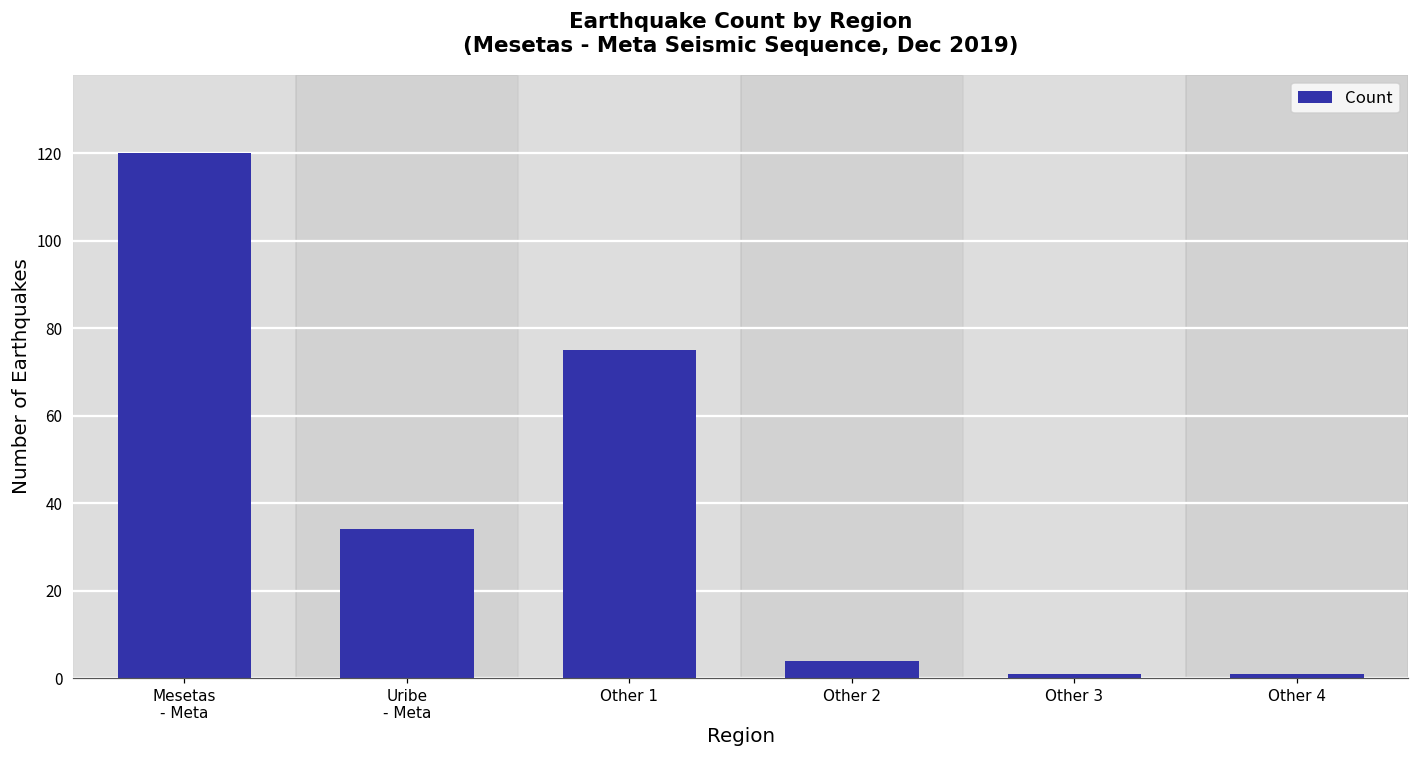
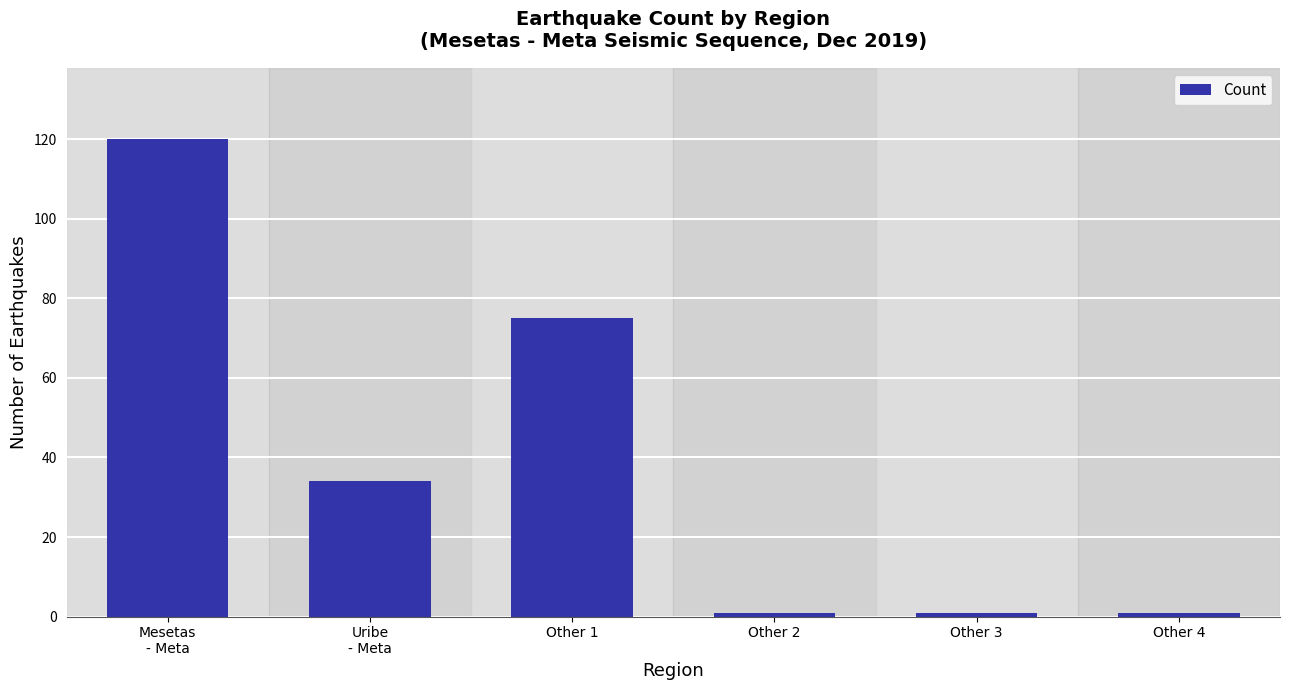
Other 2: 4 -> 1
